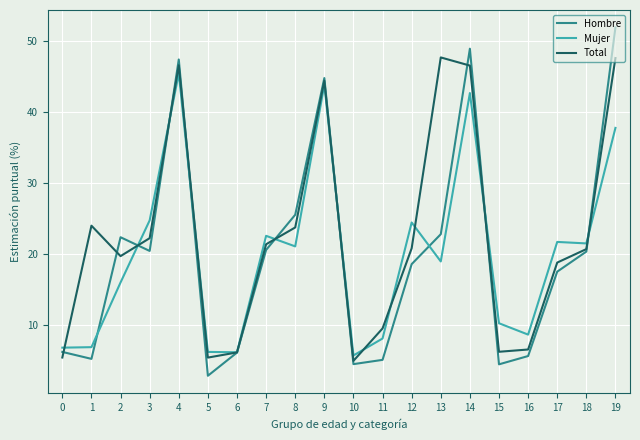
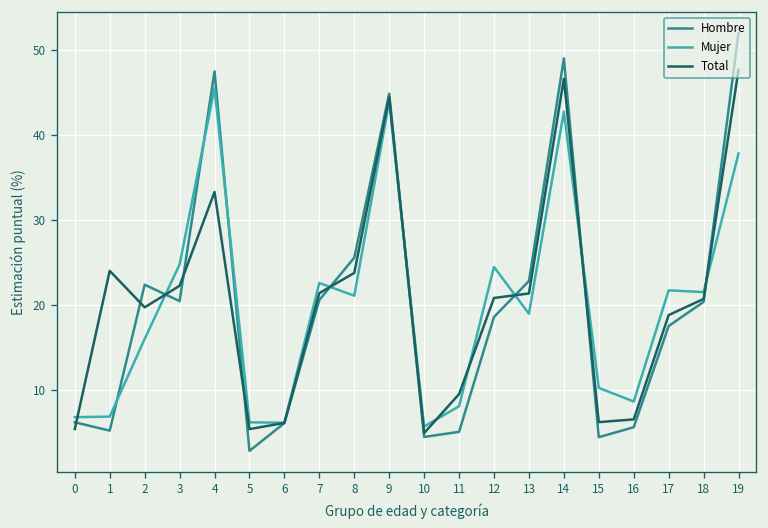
Total, 4: 47 -> 33
Total, 13: 48 -> 21
